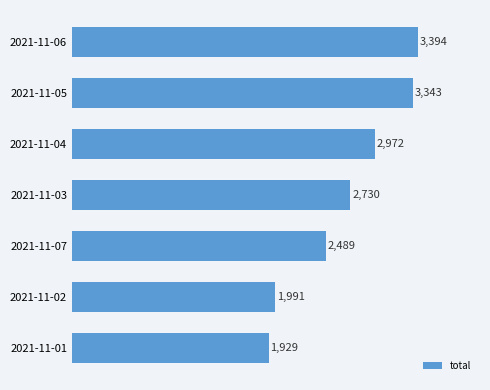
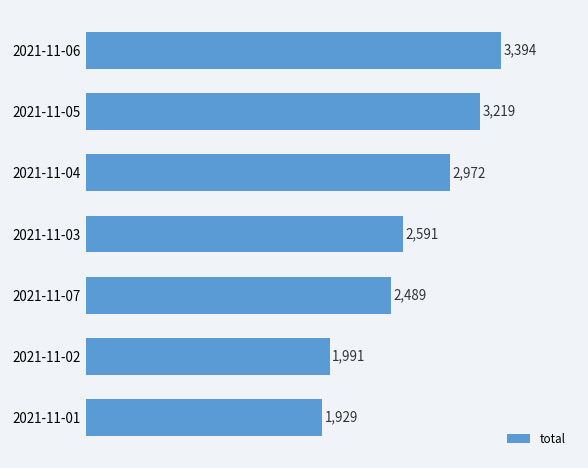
2021-11-05: 3,343 -> 3,219
2021-11-03: 2,730 -> 2,591
